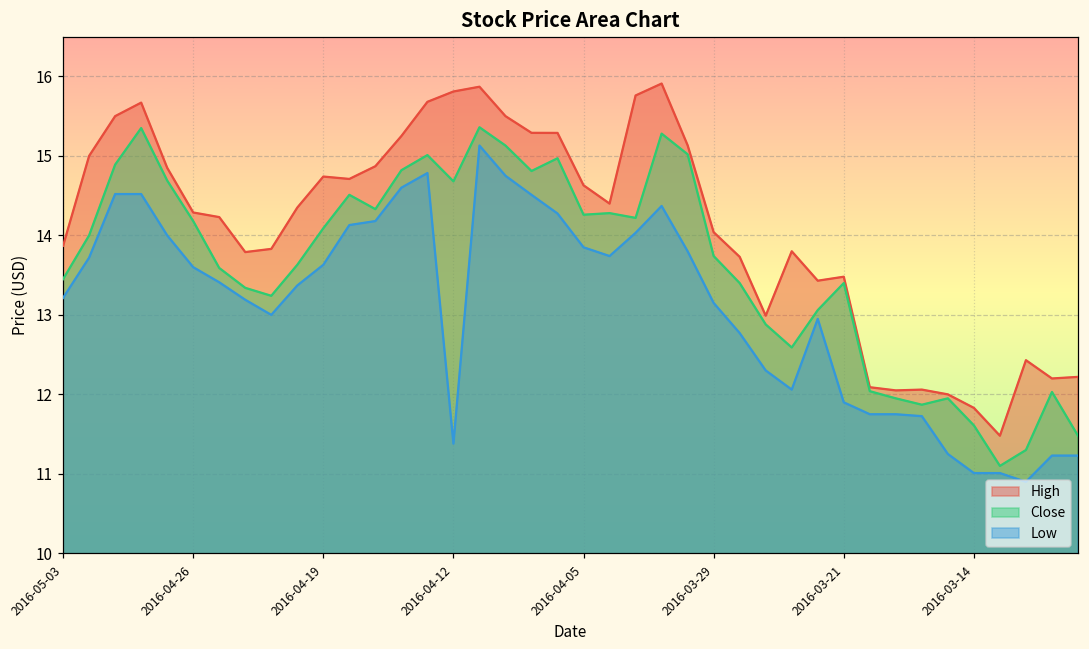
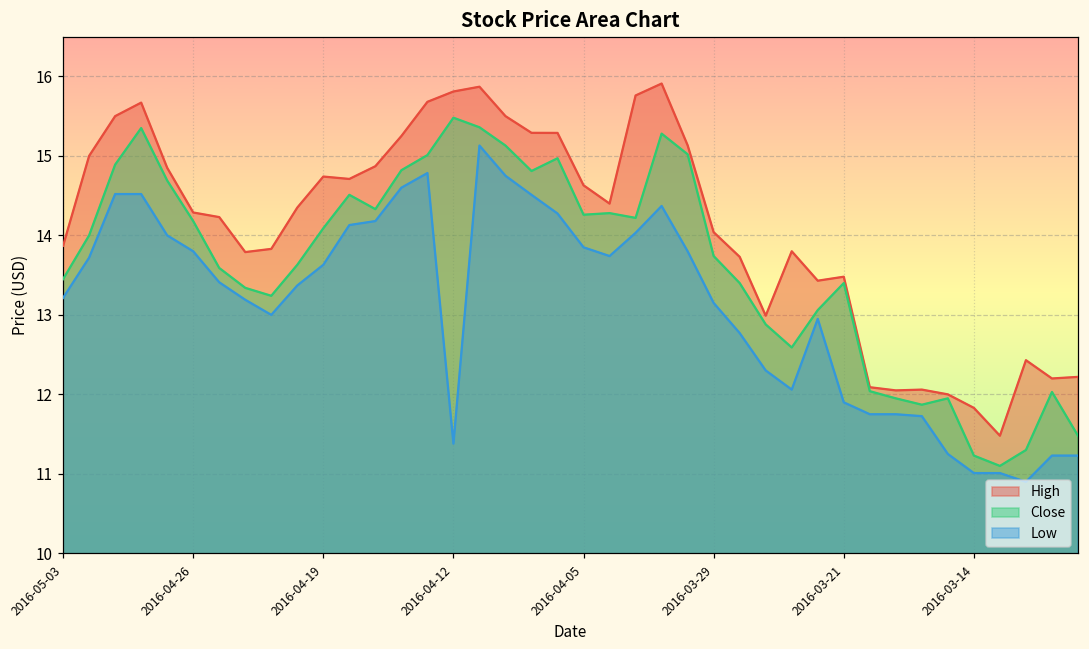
Low, 2016-04-26: 13.6 -> 13.8
Close, 2016-04-12: 14.7 -> 15.5
Close, 2016-03-14: 11.6 -> 11.2
